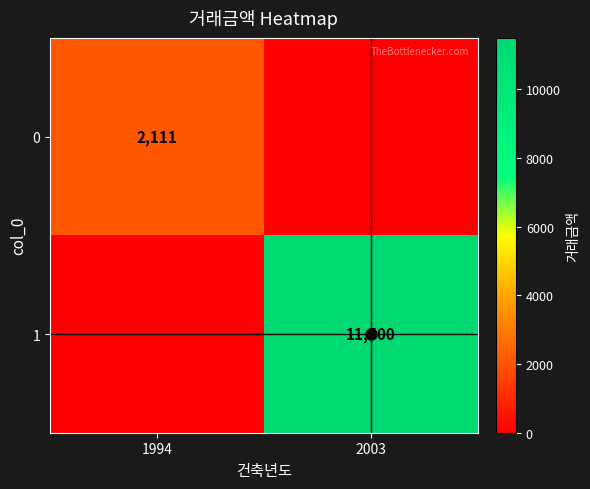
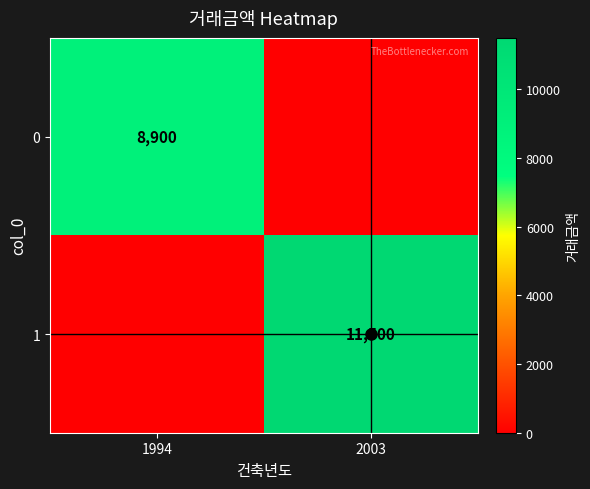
0, 1994: 2,111 -> 8,900
